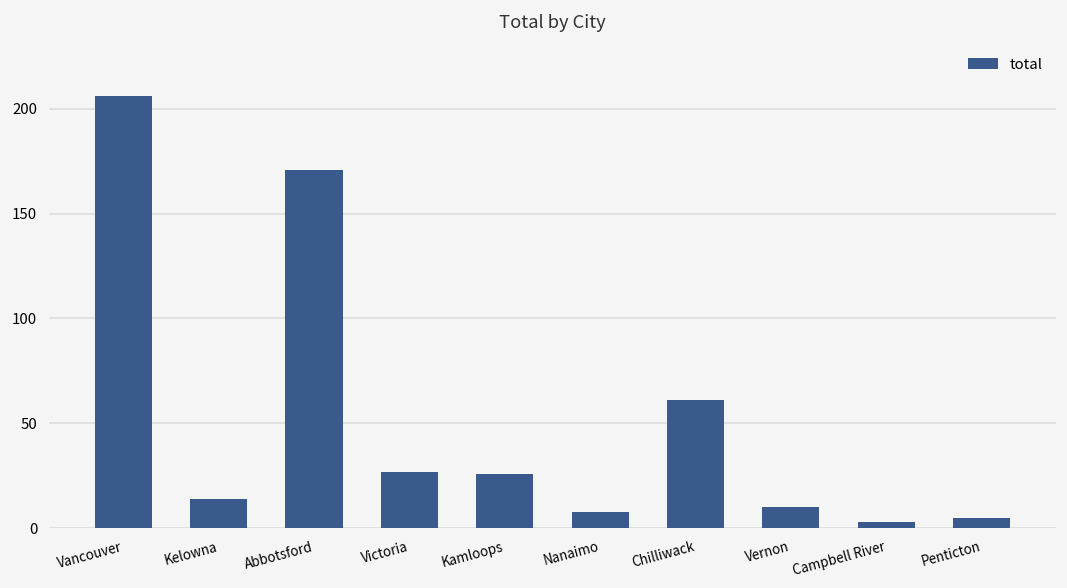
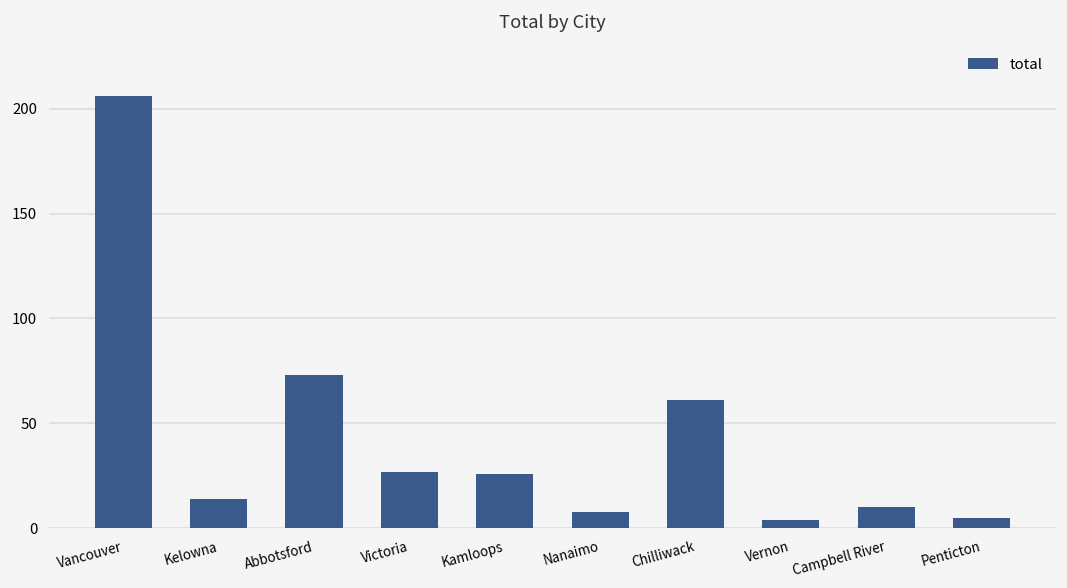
Abbotsford: 171 -> 73
Vernon: 10 -> 4
Campbell River: 3 -> 10
